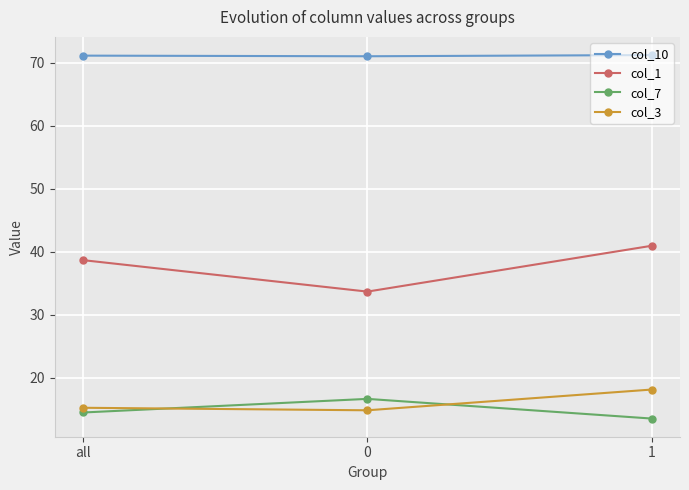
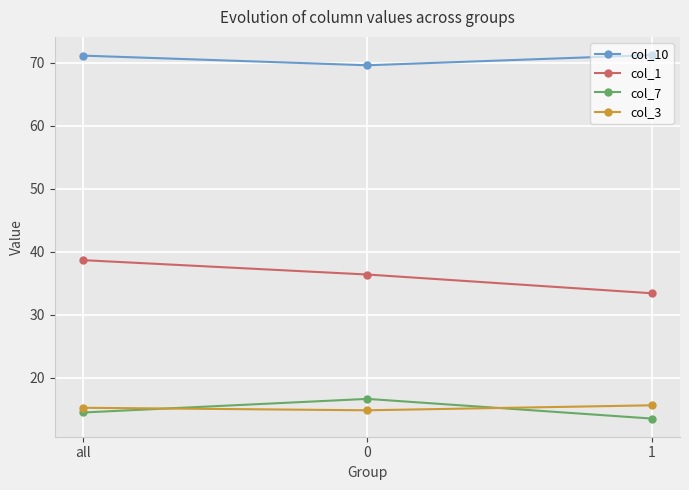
col_10, 0: 71 -> 70
col_1, 0: 34 -> 36
col_1, 1: 41 -> 33
col_3, 1: 18 -> 16
